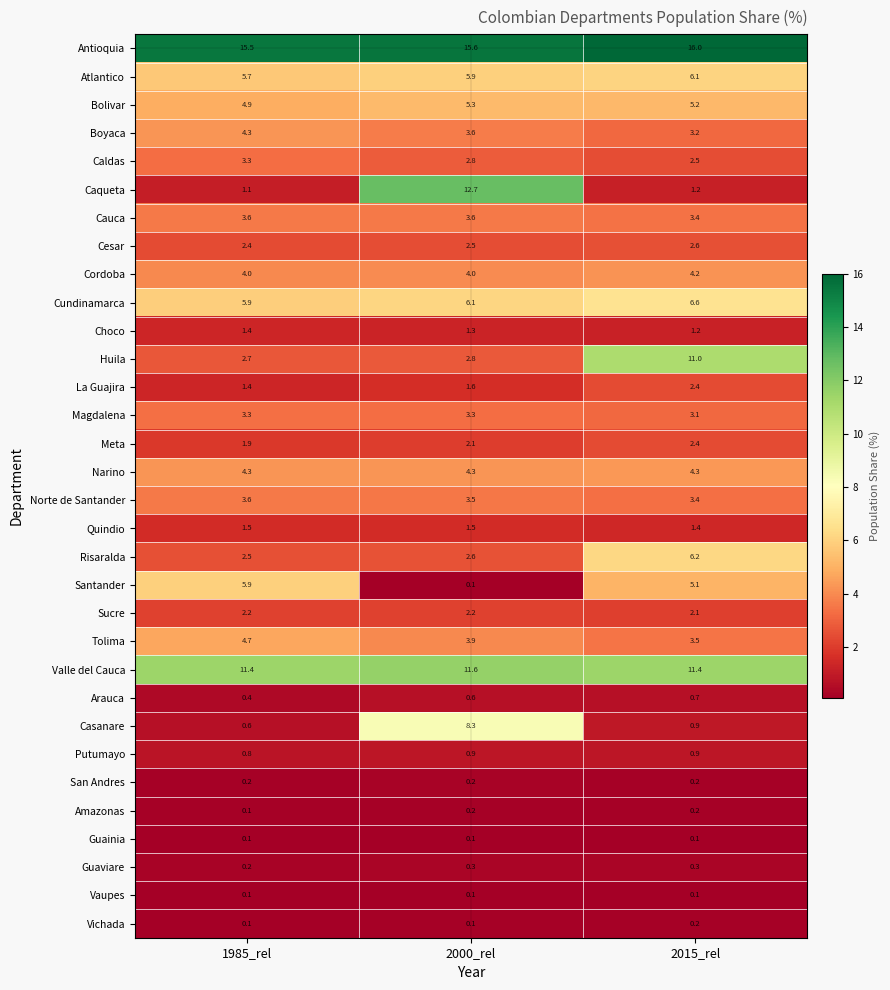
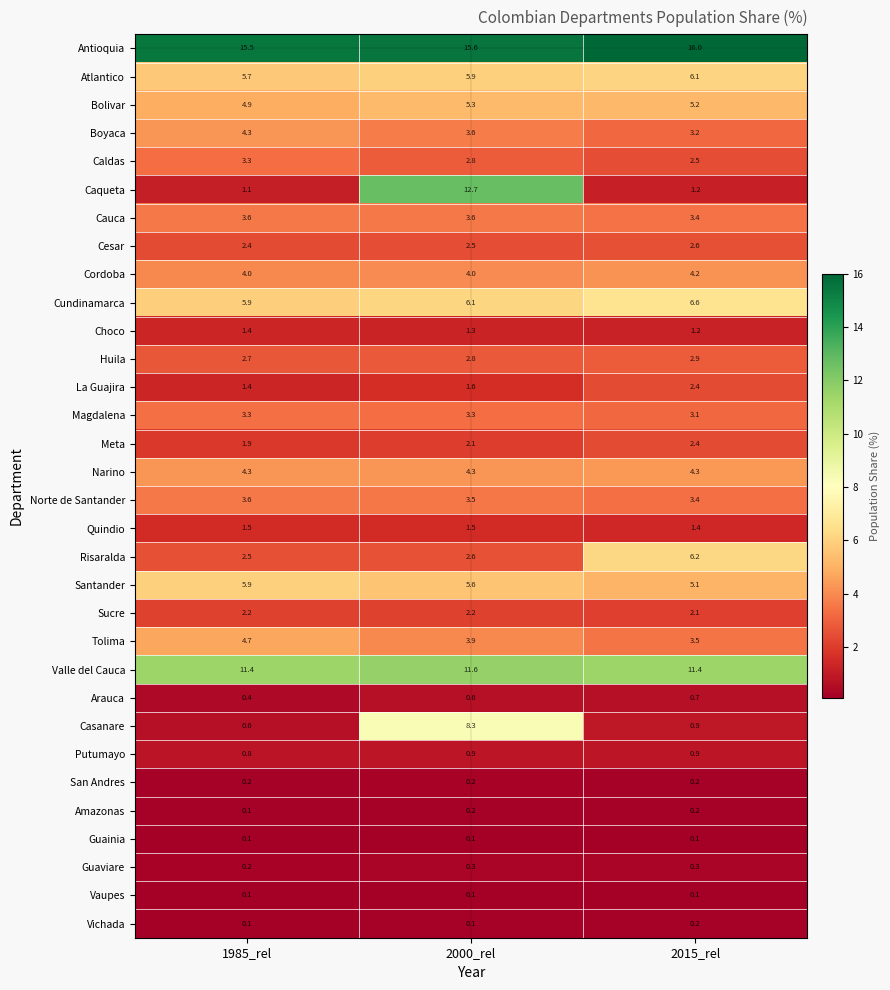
Huila, 2015_rel: 11.0 -> 2.9
Santander, 2000_rel: 0.1 -> 5.6
